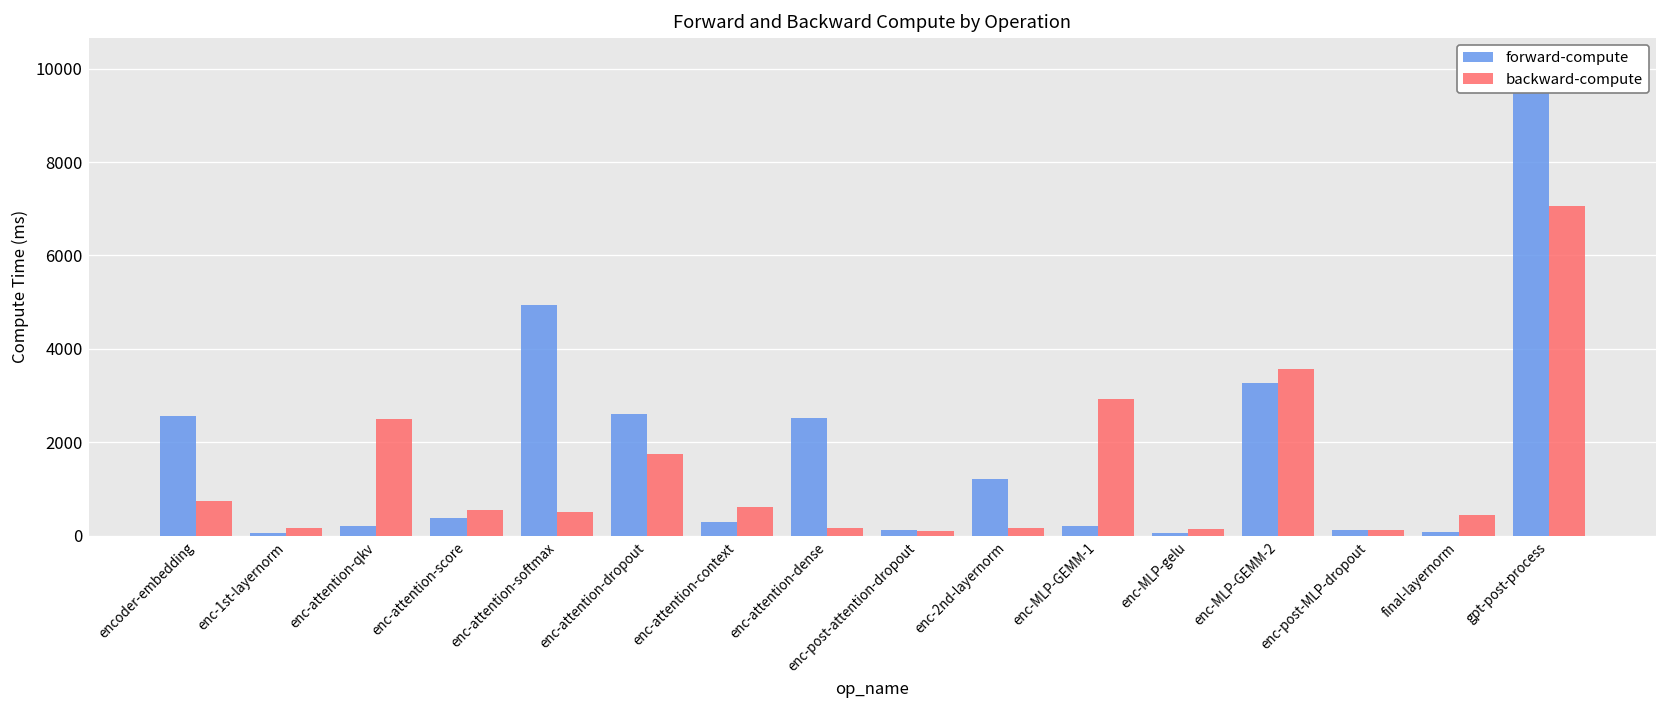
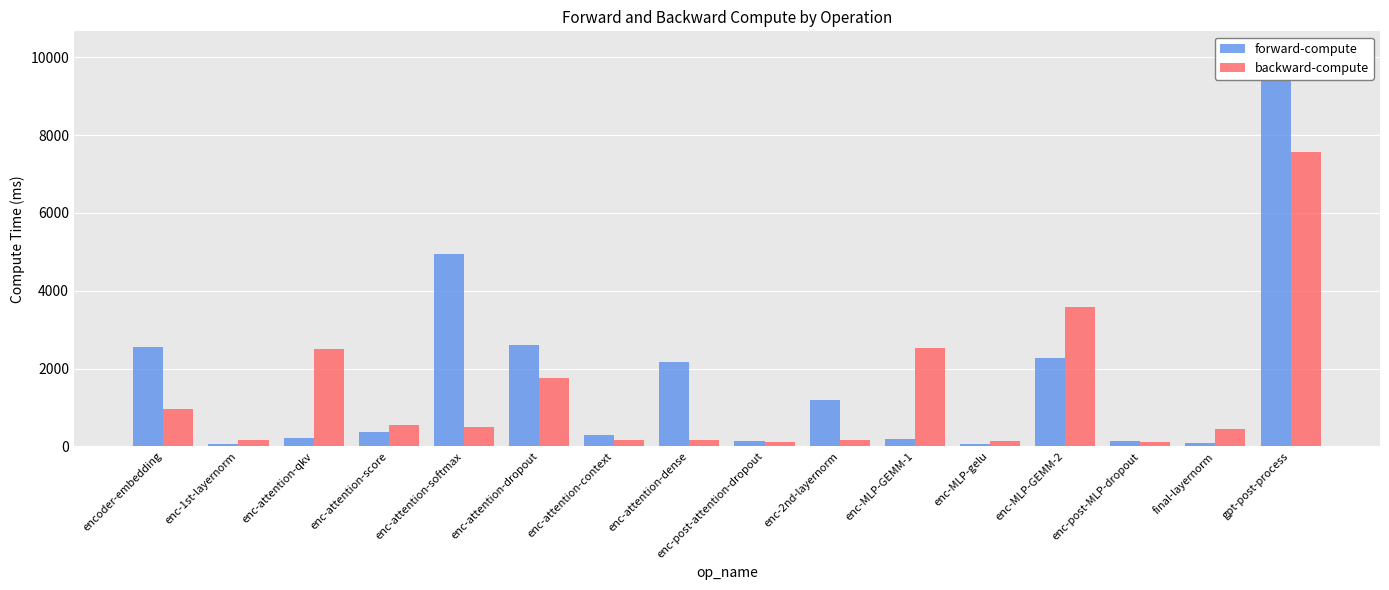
backward-compute, encoder-embedding: 700 -> 1000
backward-compute, enc-attention-context: 600 -> 200
forward-compute, enc-attention-dense: 2500 -> 2200
backward-compute, enc-MLP-GEMM-1: 2900 -> 2500
forward-compute, enc-MLP-GEMM-2: 3300 -> 2300
backward-compute, gpt-post-process: 7100 -> 7600
